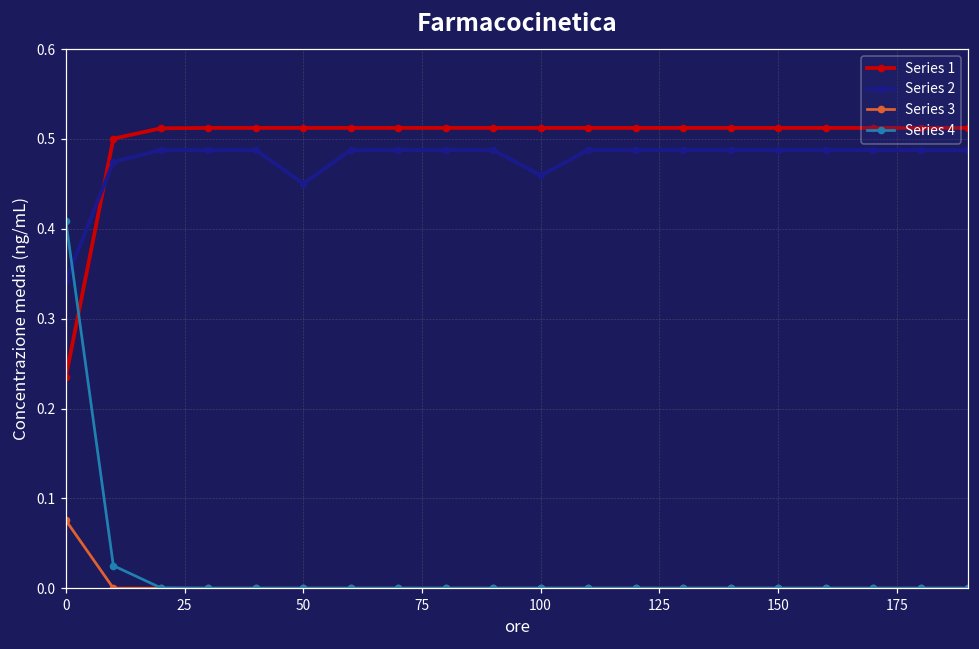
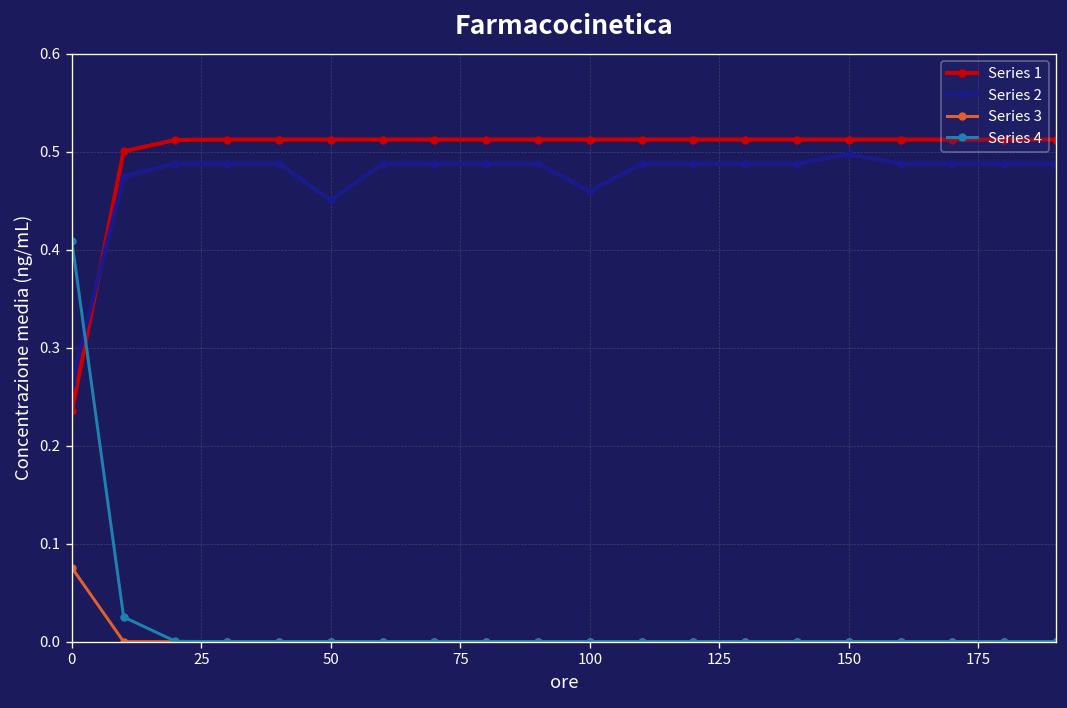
Series 2, 0: 0.34 -> 0.26
Series 2, 150: 0.49 -> 0.50
